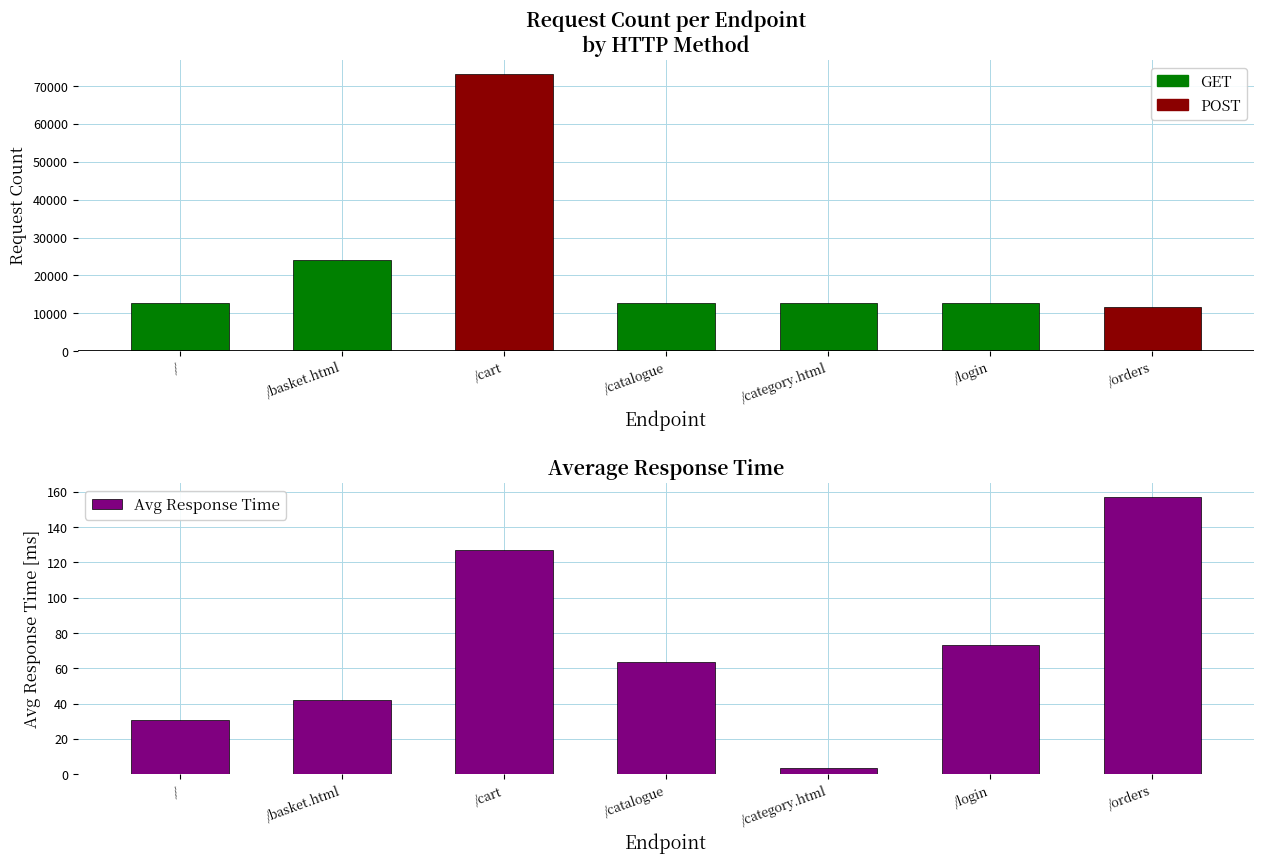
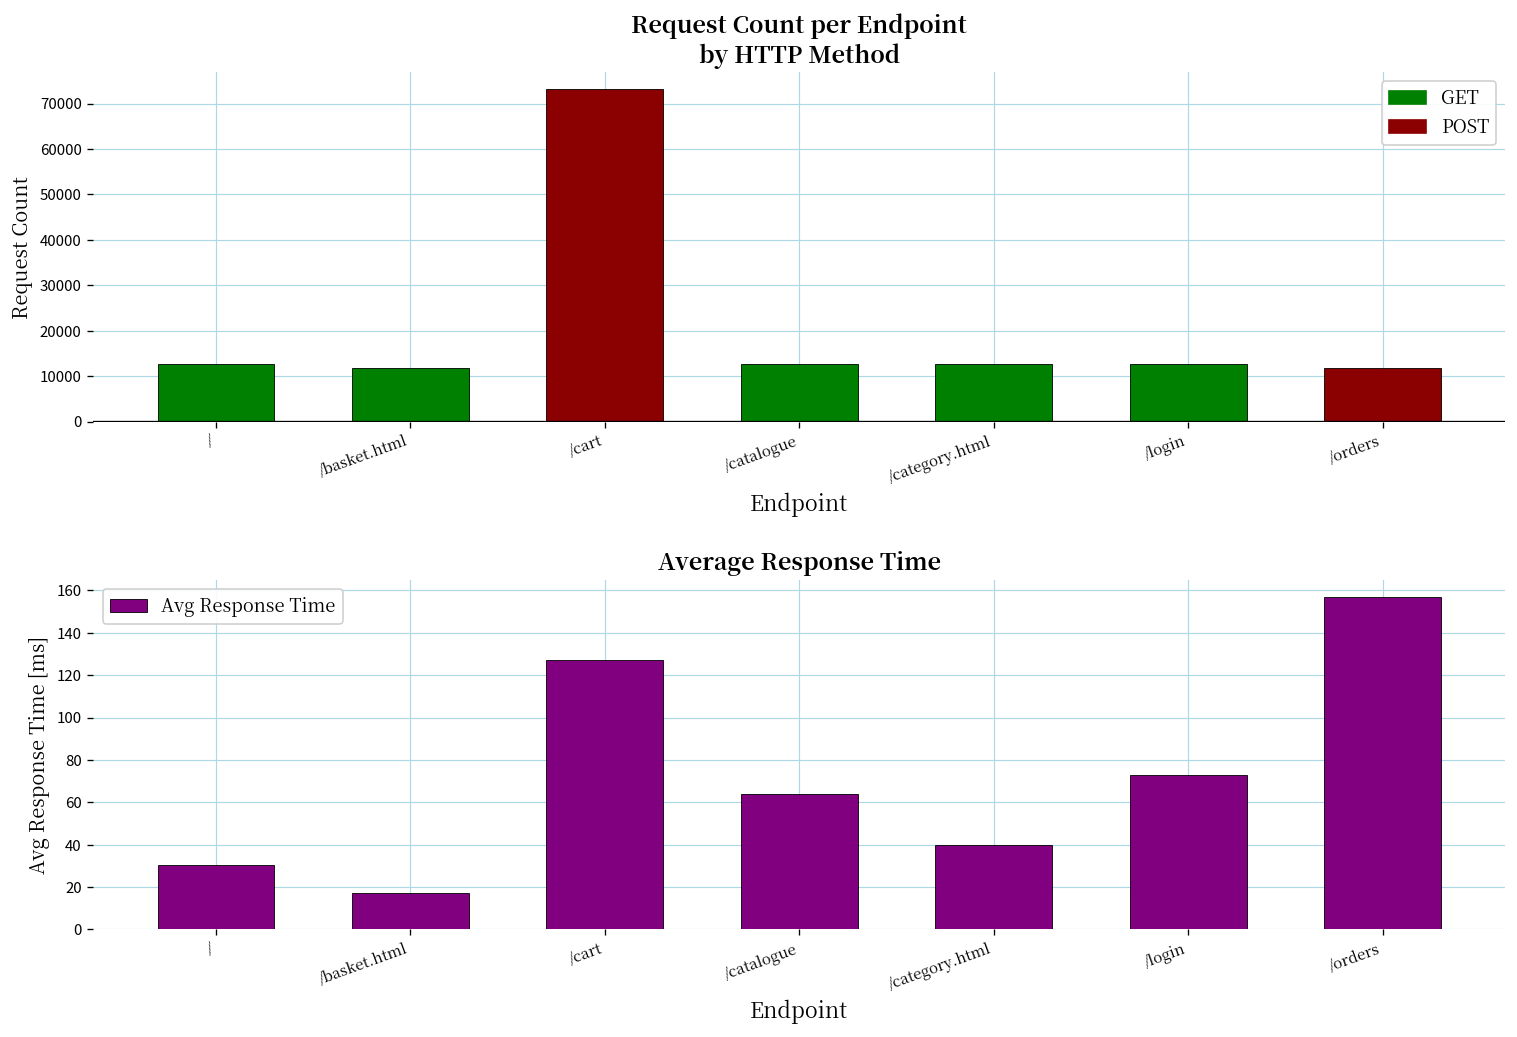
Request Count per Endpoint by HTTP Method, /basket.html: 24000 -> 12000
Average Response Time, /basket.html: 42 -> 17
Average Response Time, /category.html: 4 -> 40
